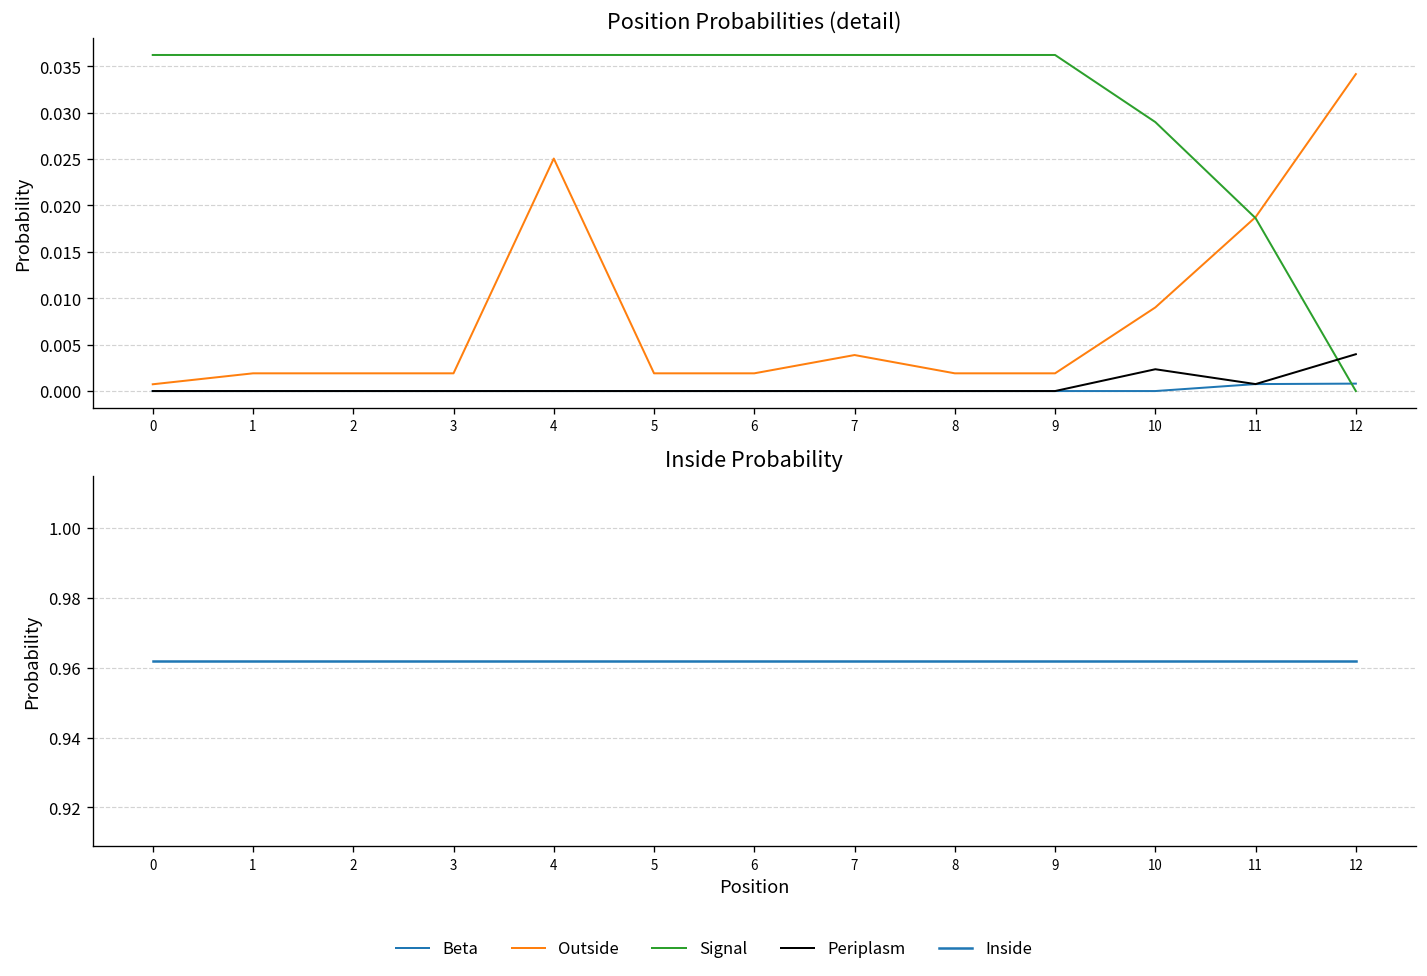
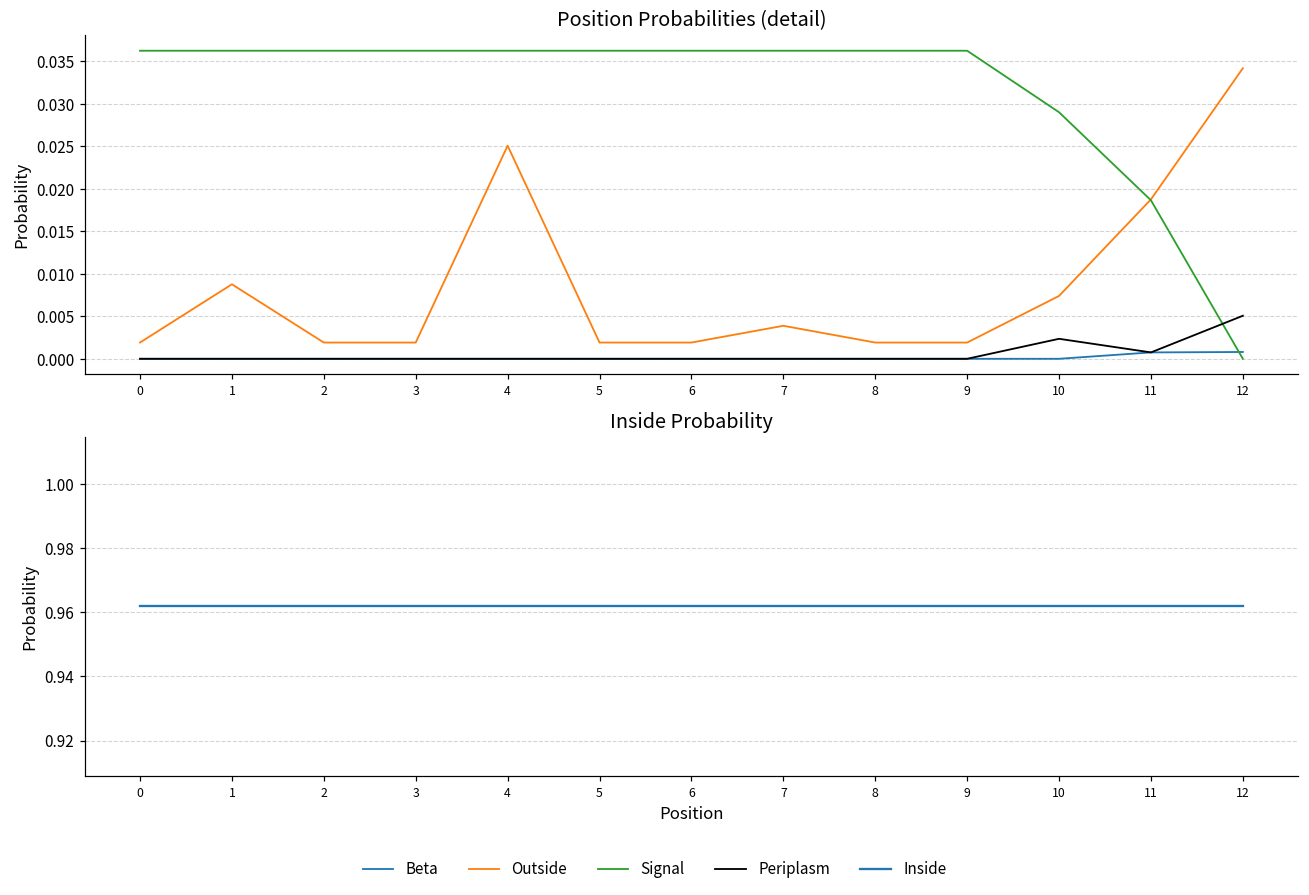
Position Probabilities (detail), Outside, 0: 0.001 -> 0.002
Position Probabilities (detail), Outside, 1: 0.002 -> 0.009
Position Probabilities (detail), Outside, 10: 0.009 -> 0.007
Position Probabilities (detail), Periplasm, 12: 0.004 -> 0.005
